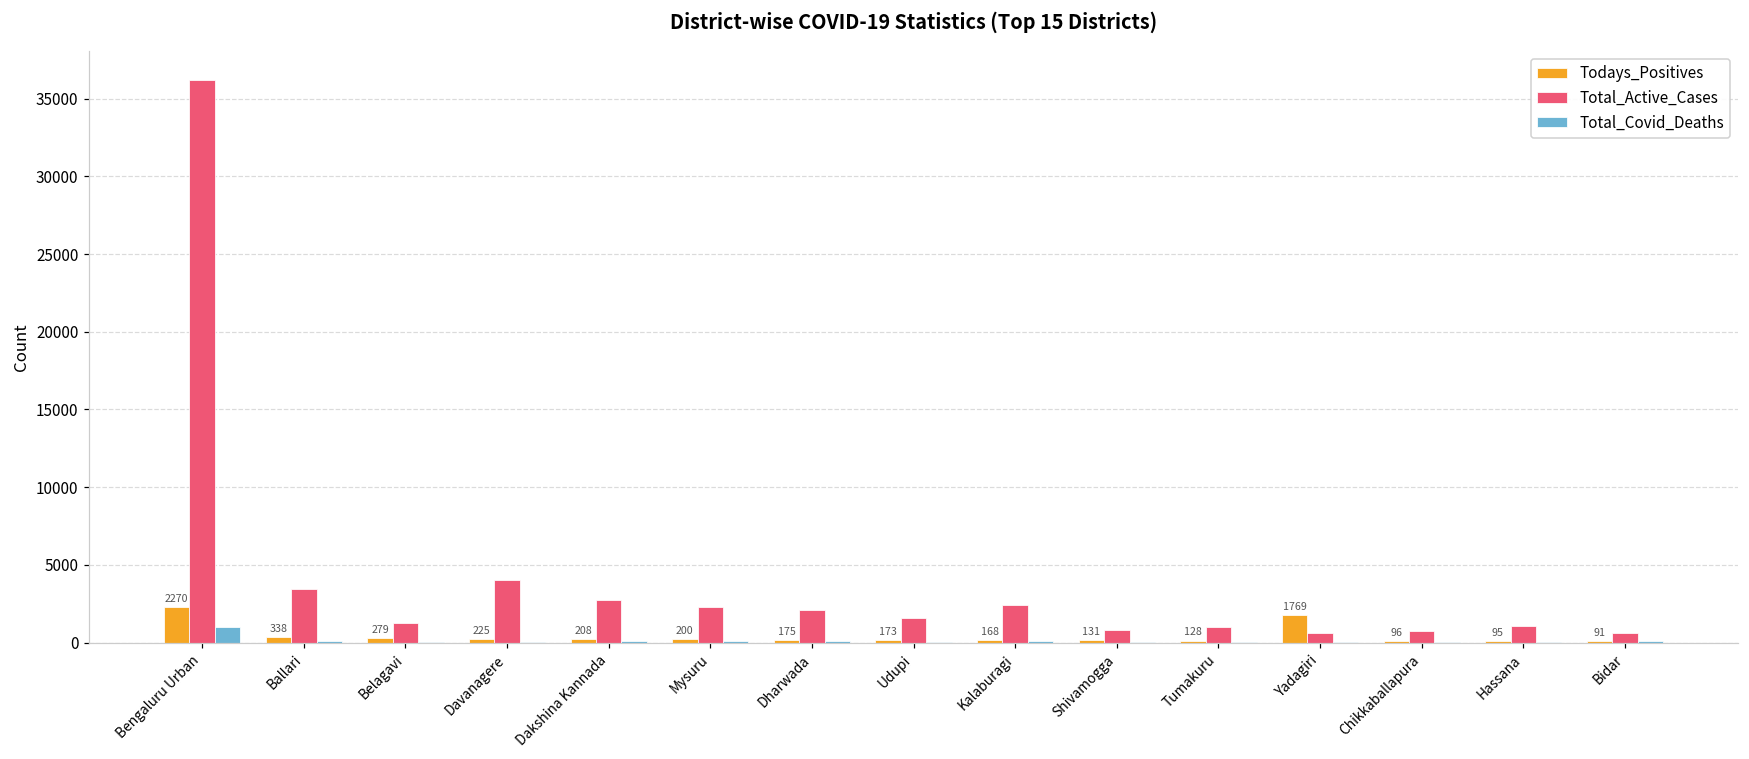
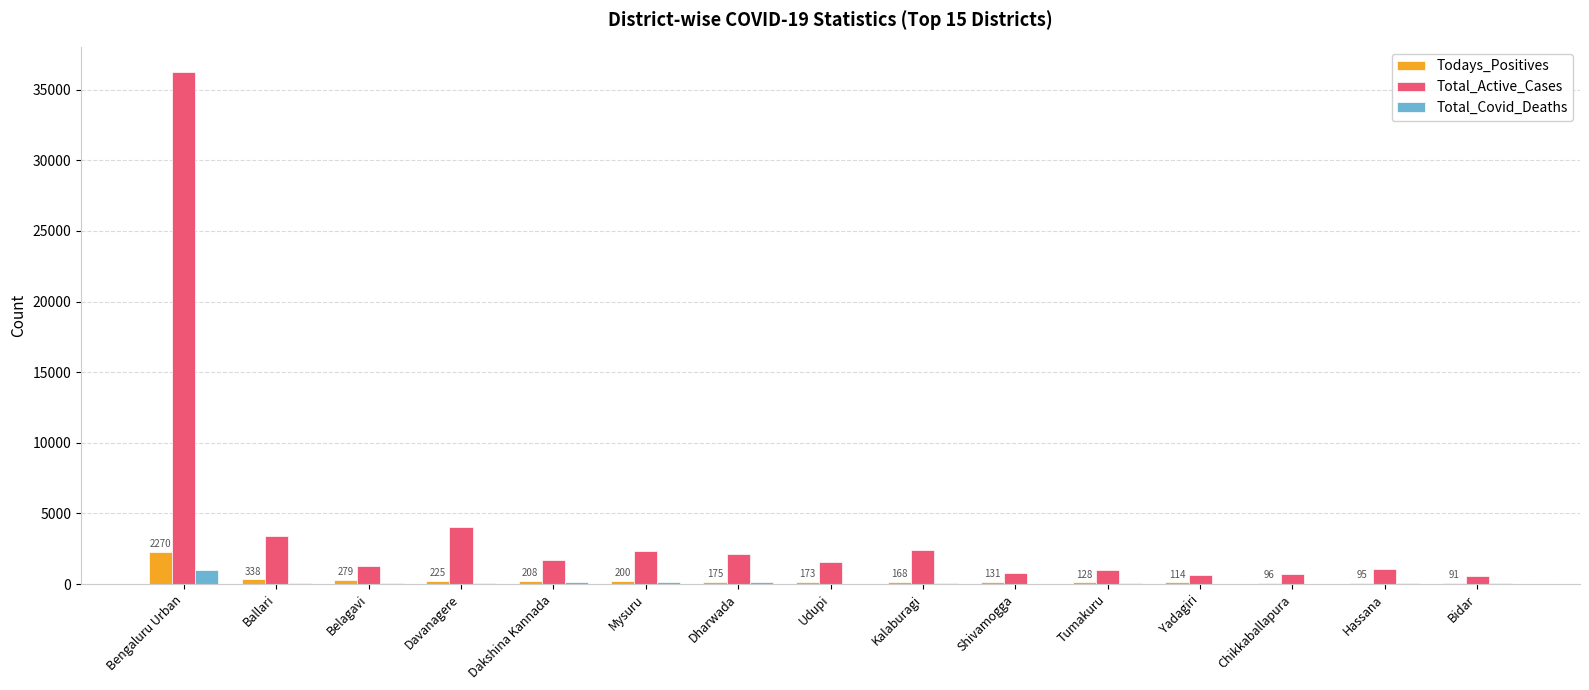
Total_Active_Cases, Dakshina Kannada: 2700 -> 1700
Todays_Positives, Yadagiri: 1769 -> 114
